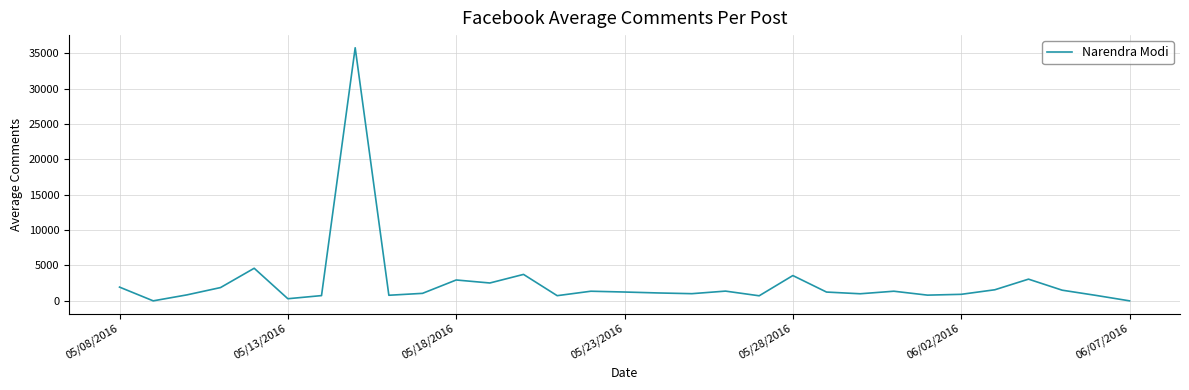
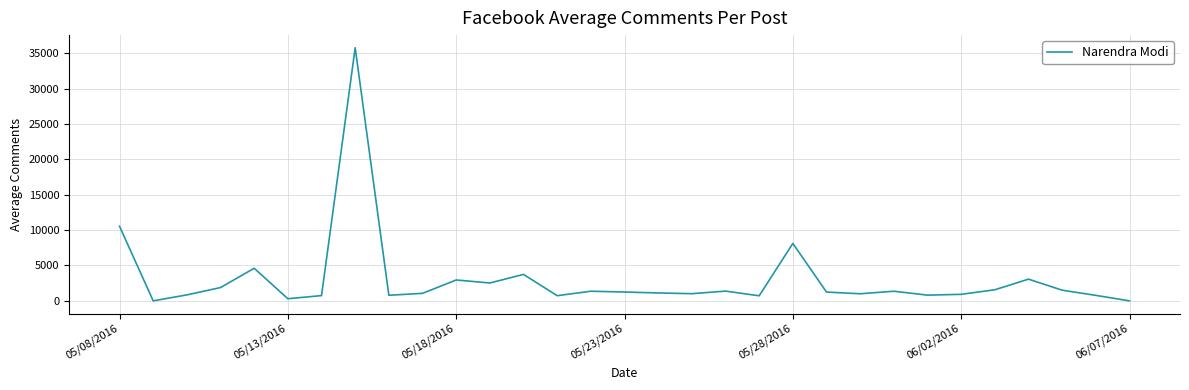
05/08/2016: 2000 -> 11000
05/28/2016: 4000 -> 8000
